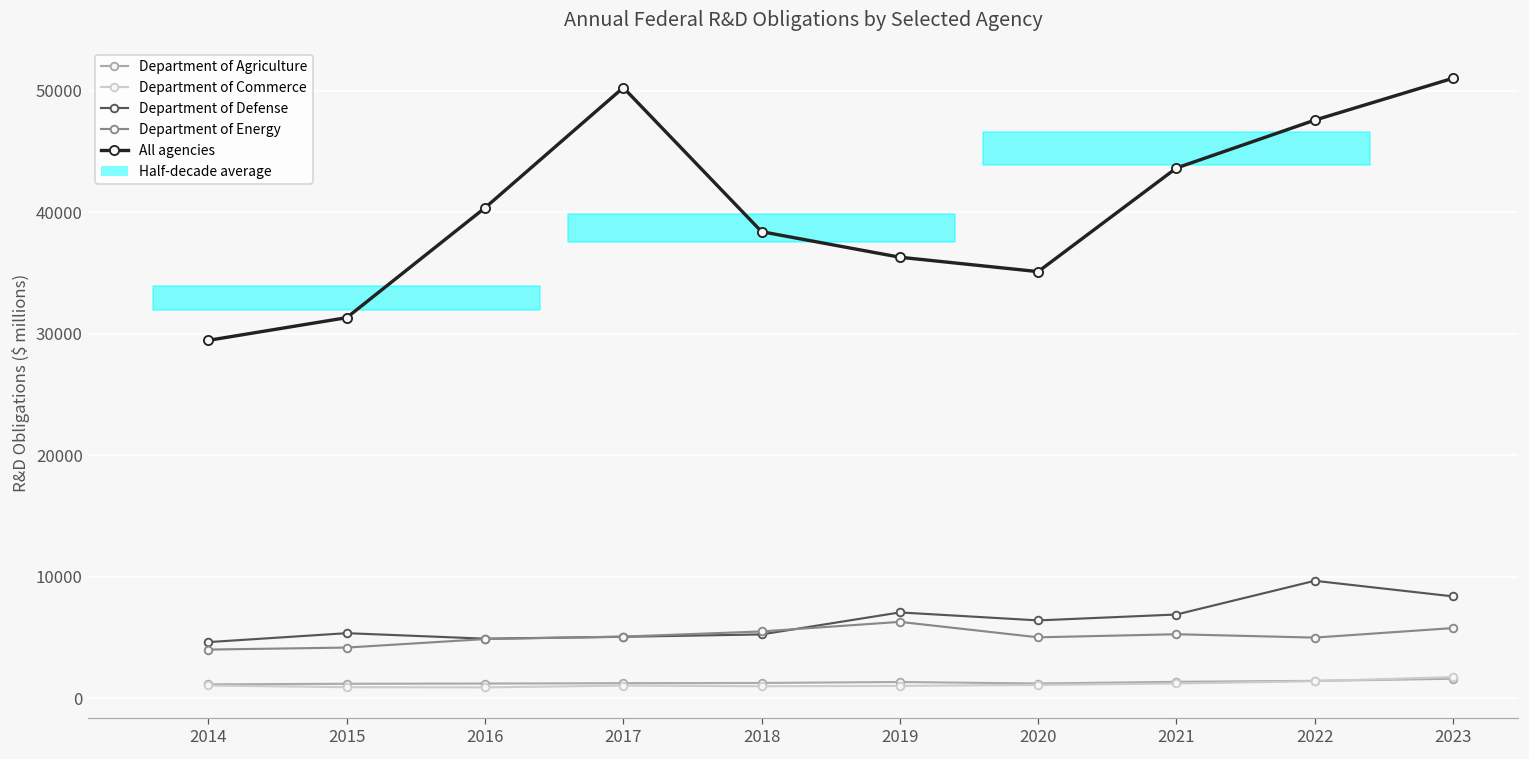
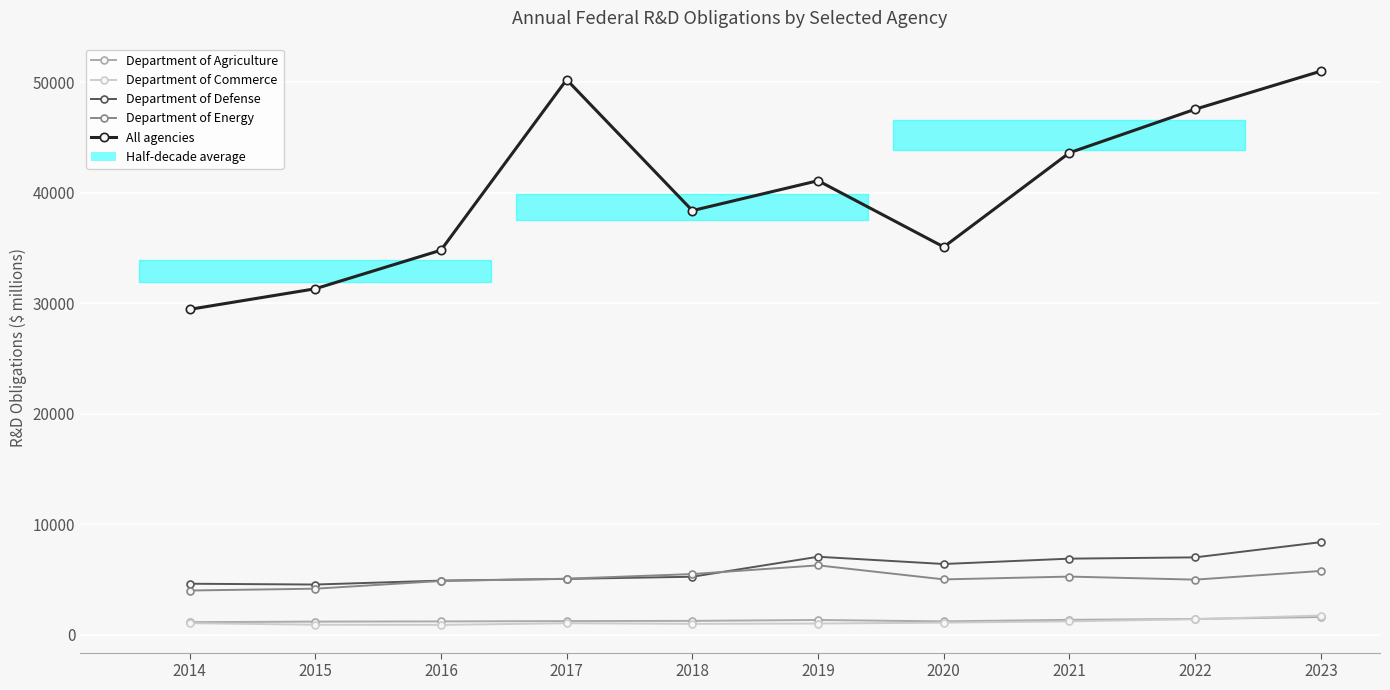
Department of Defense, 2015: 5400 -> 4600
All agencies, 2016: 40400 -> 34800
All agencies, 2019: 36300 -> 41100
Department of Defense, 2022: 9700 -> 7000
